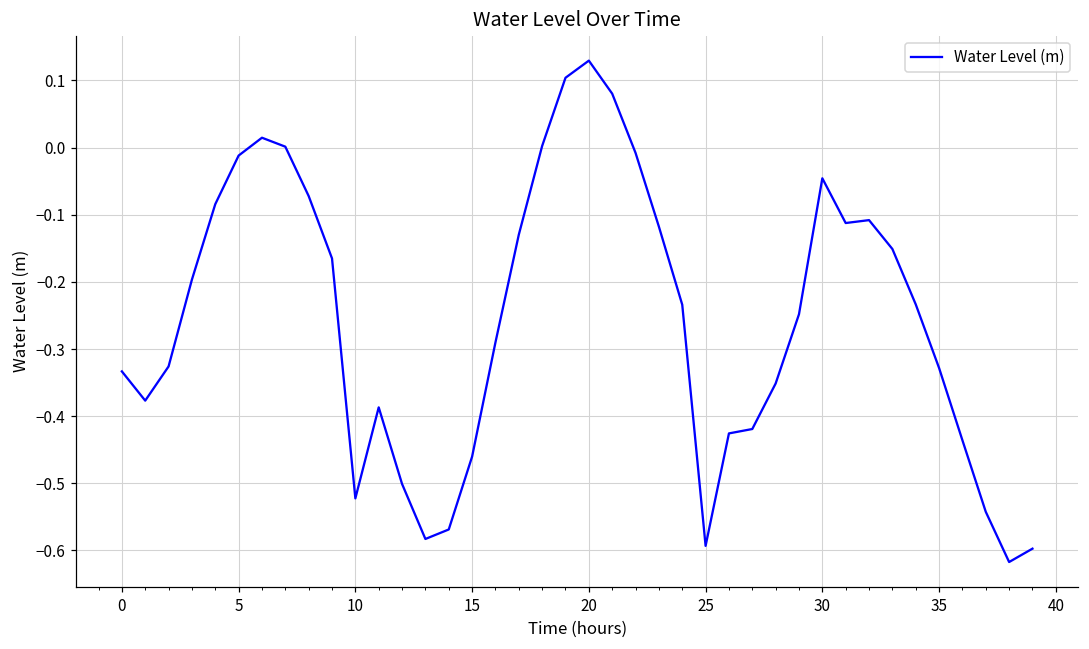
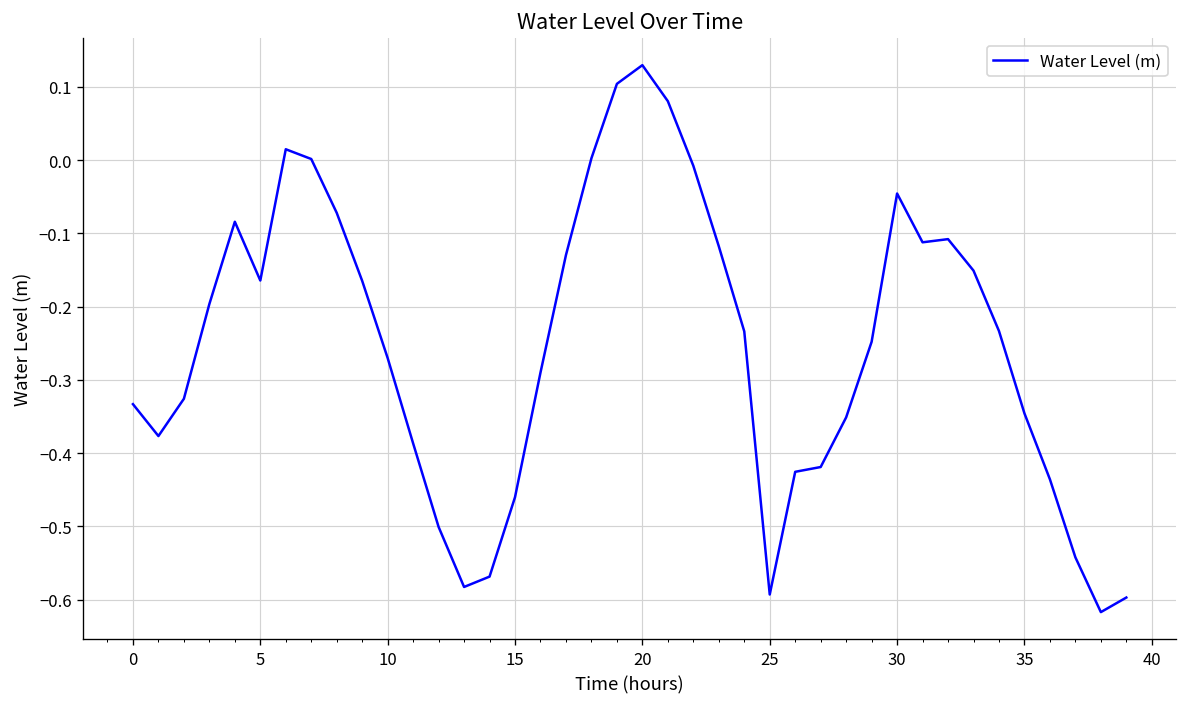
5: -0.01 -> -0.16
10: -0.52 -> -0.27
35: -0.33 -> -0.35
